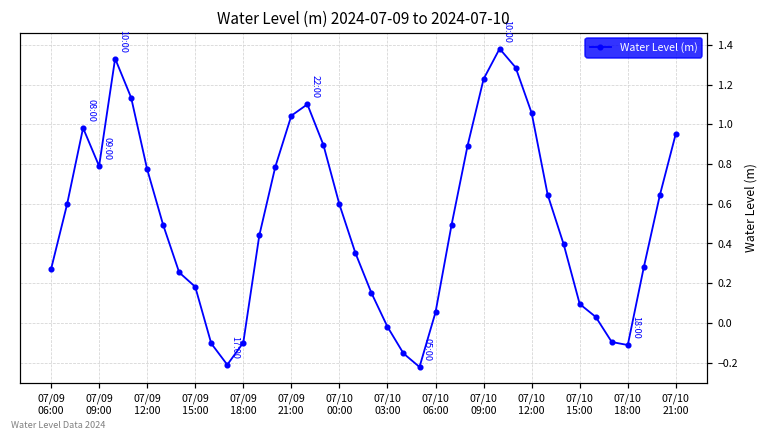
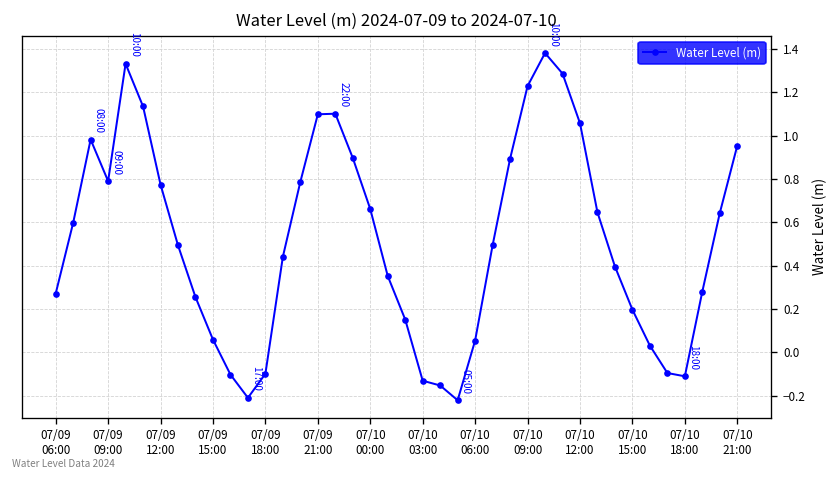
07/09 15:00: 0.18 -> 0.06
07/09 21:00: 1.04 -> 1.10
07/10 00:00: 0.60 -> 0.66
07/10 03:00: -0.02 -> -0.13
07/10 15:00: 0.10 -> 0.20
